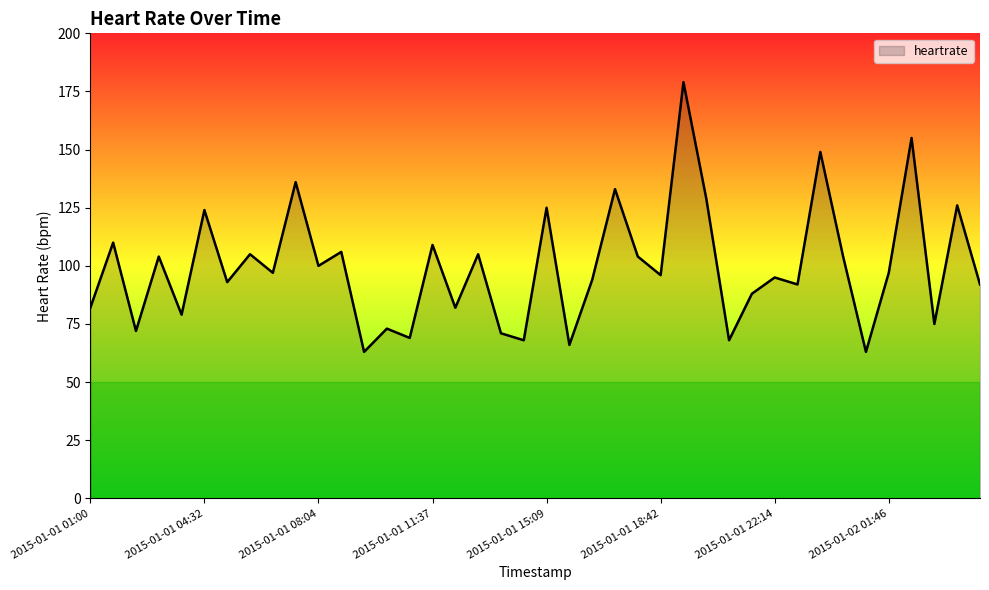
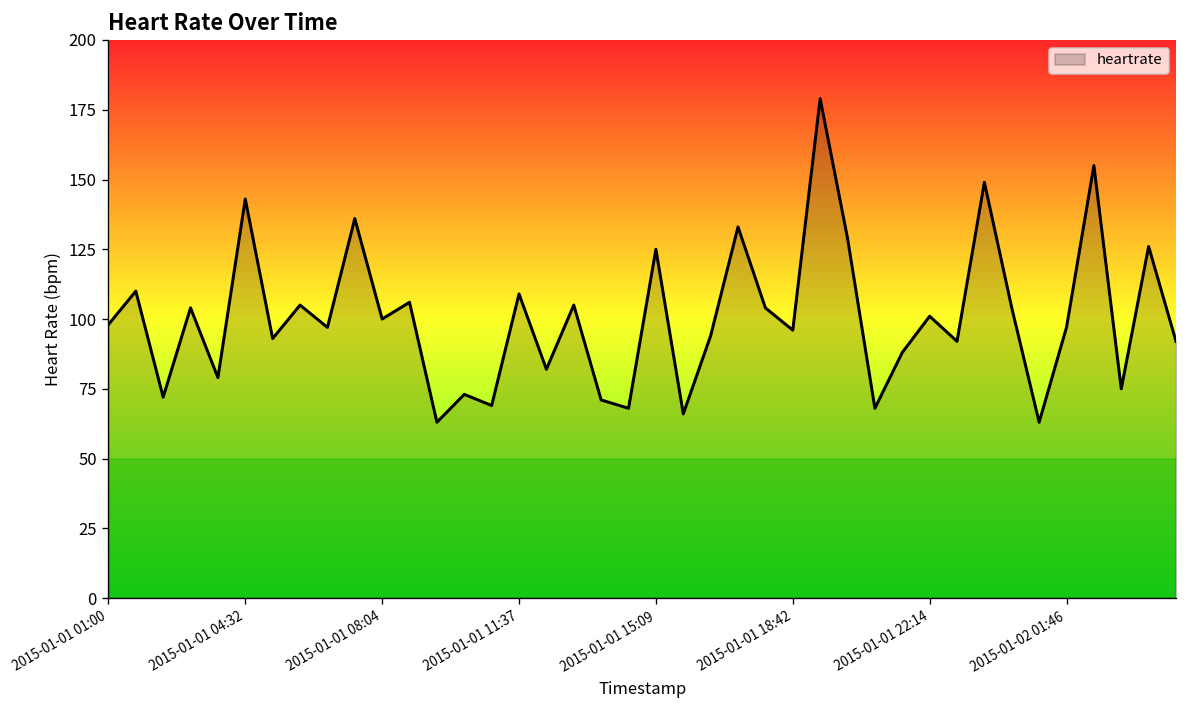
2015-01-01 01:00: 82 -> 98
2015-01-01 04:32: 124 -> 143
2015-01-01 22:14: 95 -> 101
